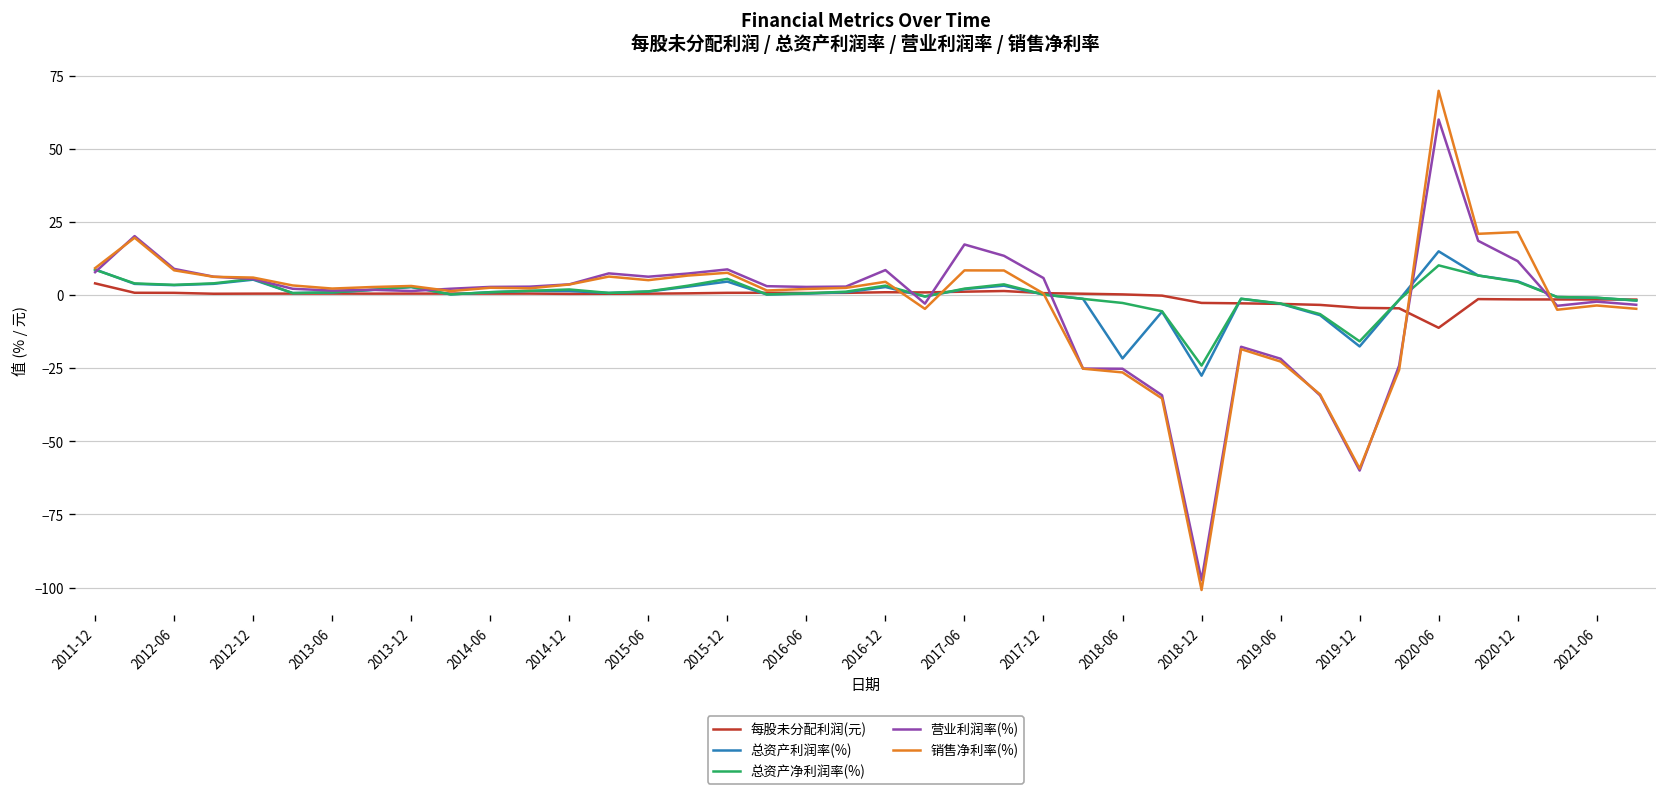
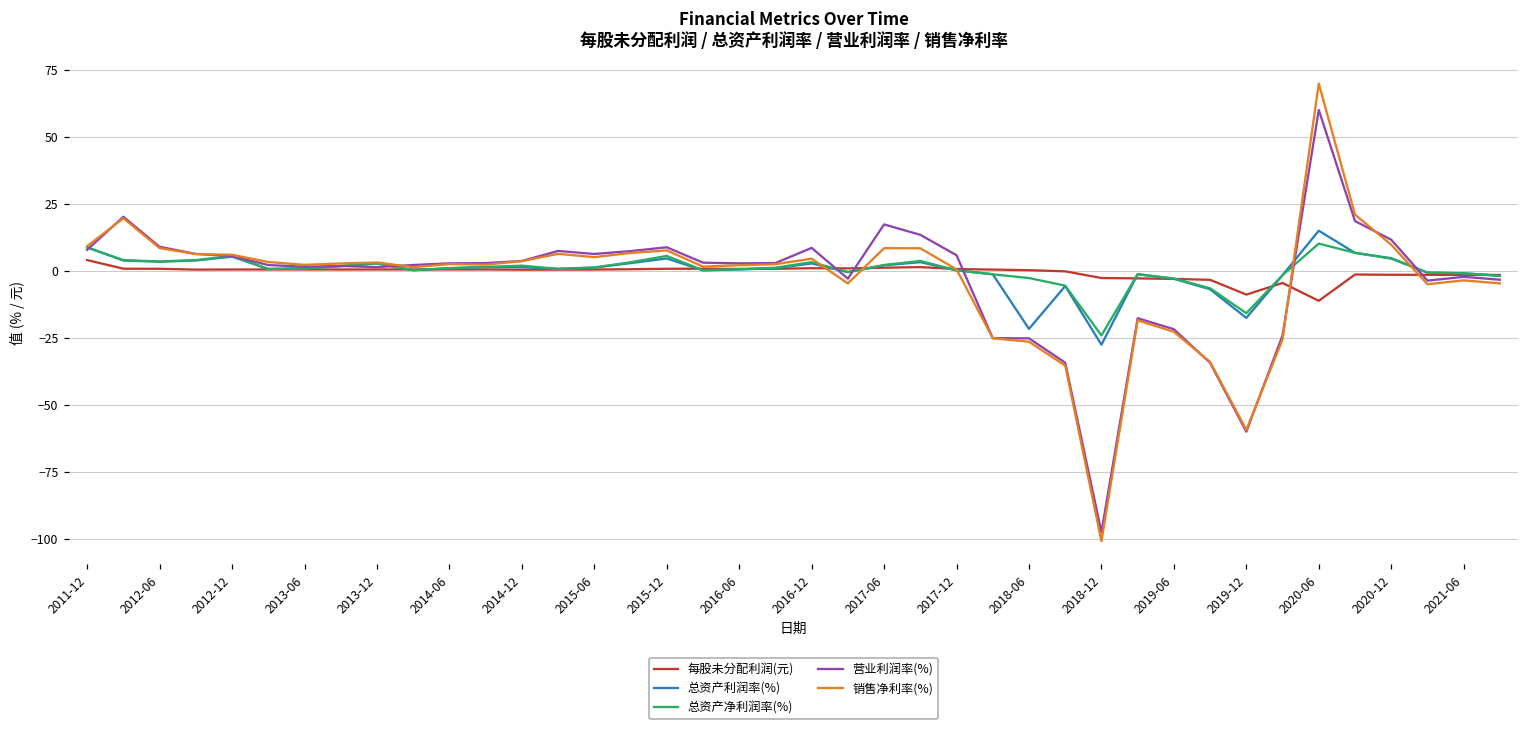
每股未分配利润(元), 2019-12: -4 -> -9
销售净利率(%), 2020-12: 22 -> 10
